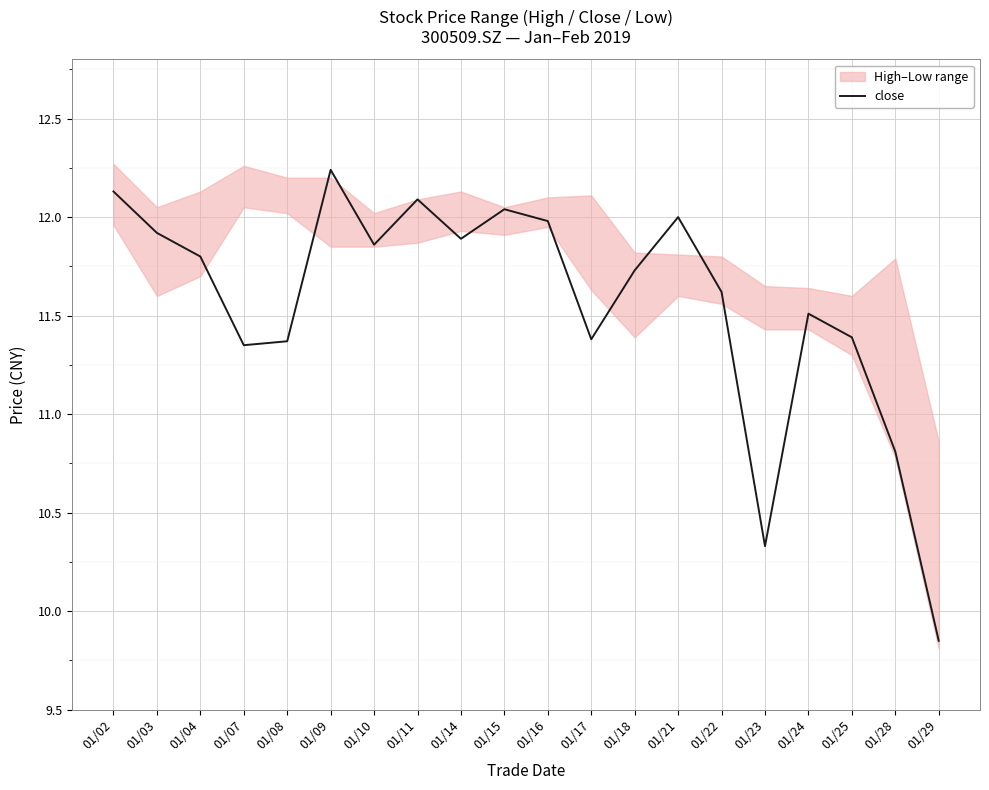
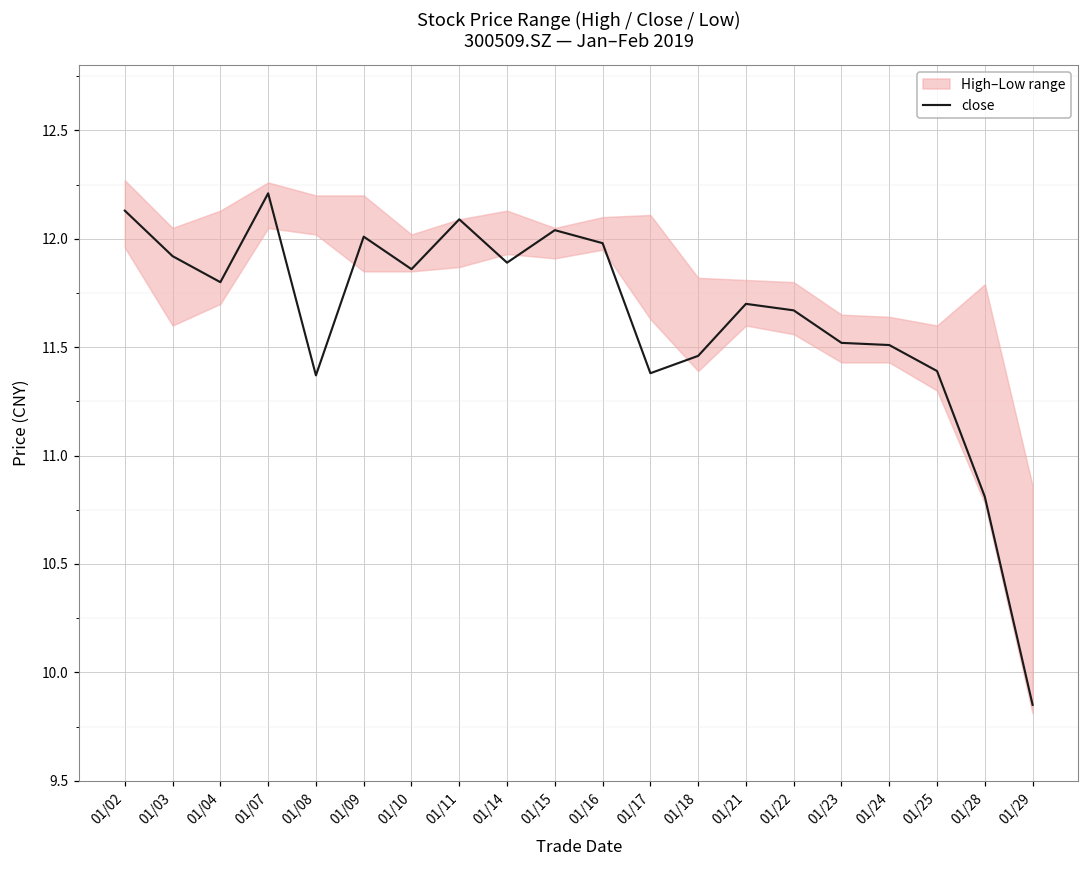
close, 01/07: 11.35 -> 12.21
close, 01/09: 12.24 -> 12.01
close, 01/18: 11.73 -> 11.46
close, 01/21: 12.0 -> 11.7
close, 01/22: 11.62 -> 11.67
close, 01/23: 10.33 -> 11.52
